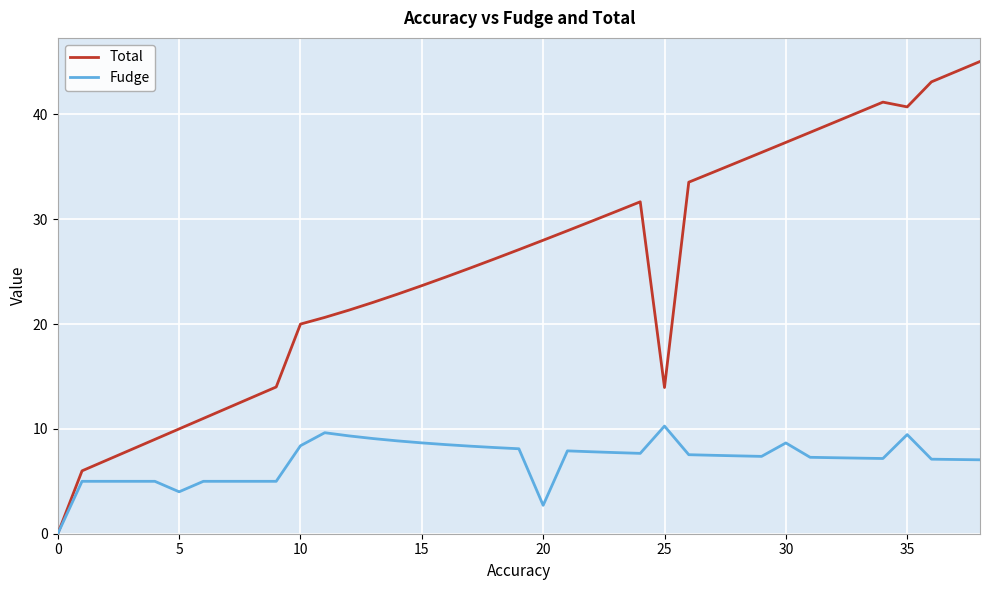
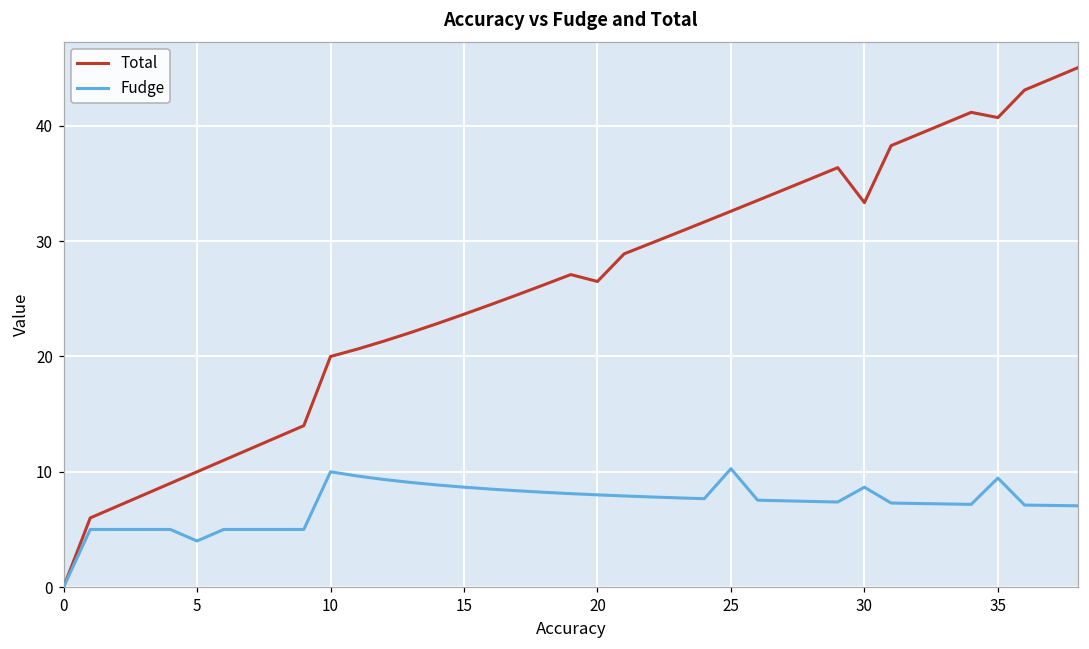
Fudge, 10: 8.4 -> 10.0
Total, 20: 28.0 -> 26.5
Fudge, 20: 2.7 -> 8.0
Total, 25: 13.9 -> 32.6
Total, 30: 37.3 -> 33.3
